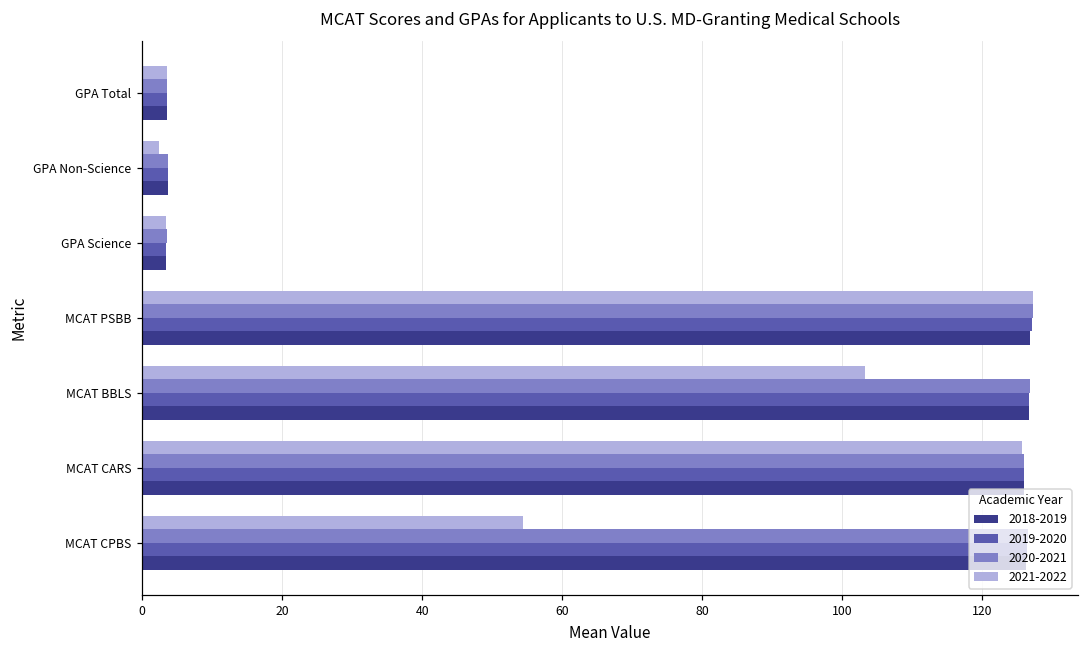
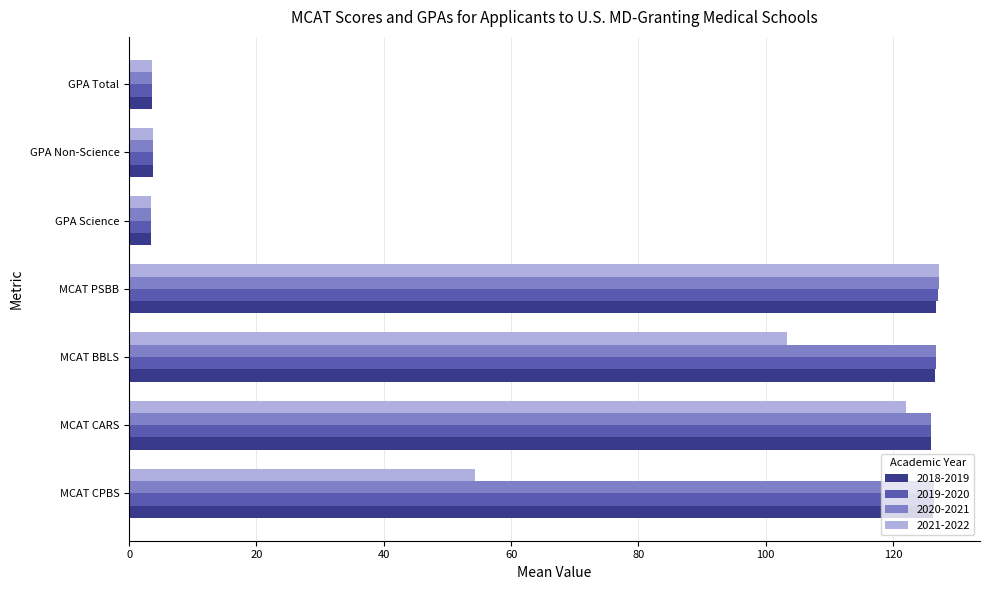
2021-2022, GPA Non-Science: 2 -> 4
2021-2022, MCAT CARS: 126 -> 122
